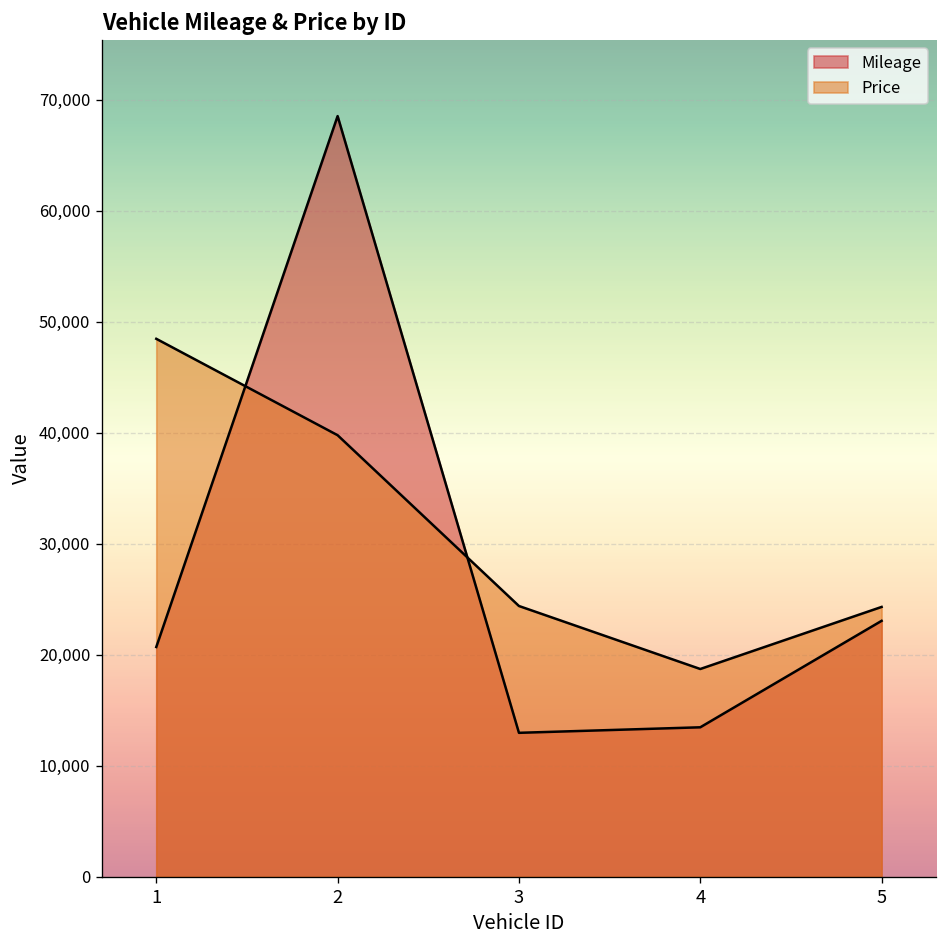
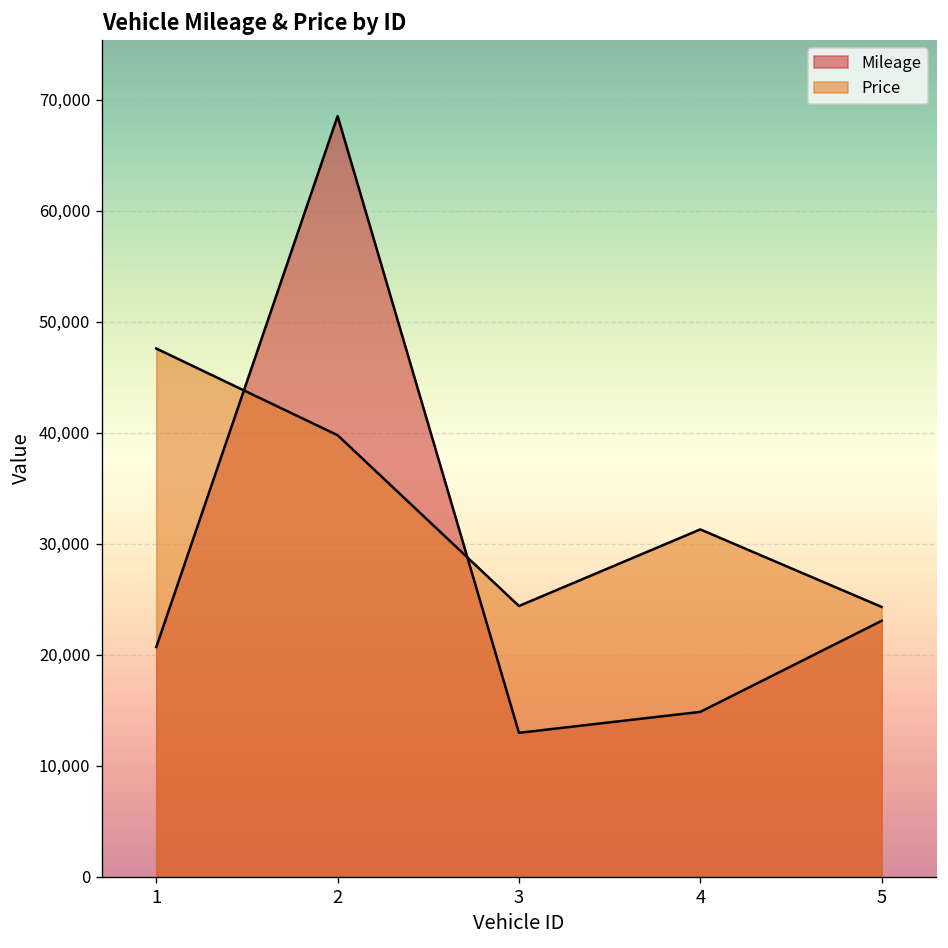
Price, 1: 48,500 -> 47,600
Mileage, 4: 13,000 -> 15,000
Price, 4: 19,000 -> 31,000
